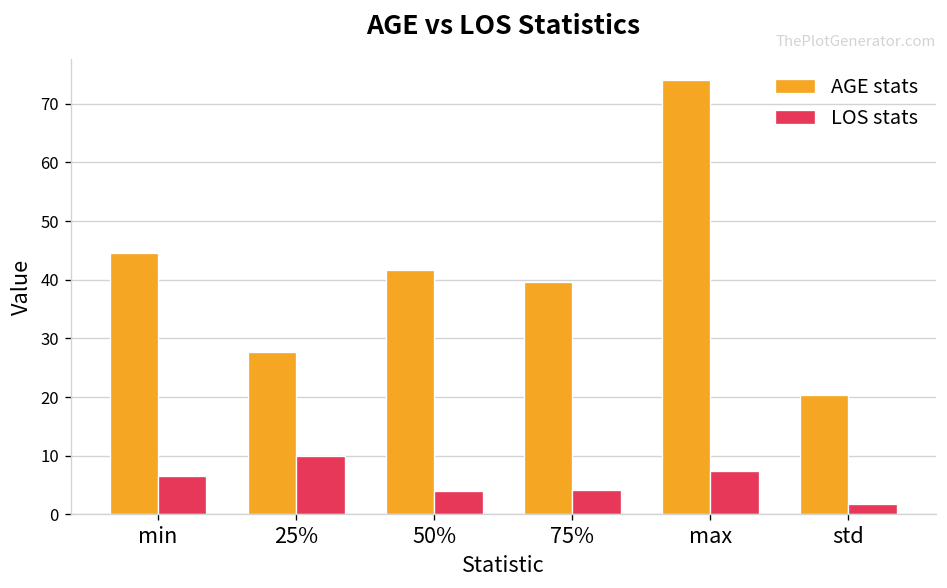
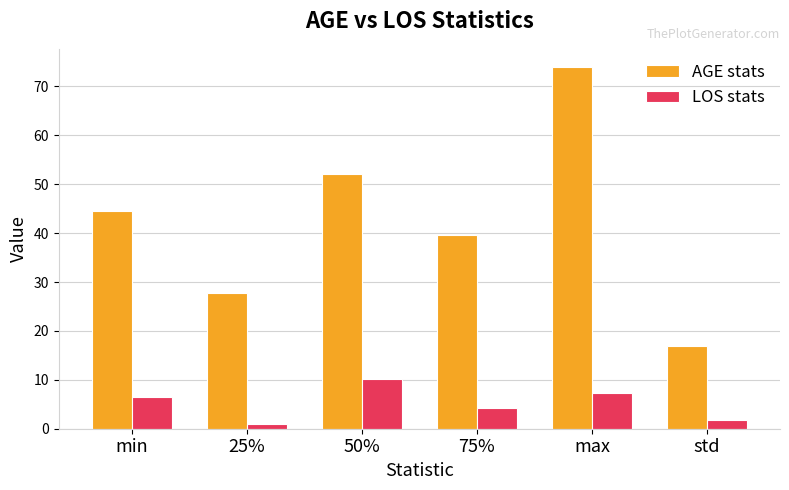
LOS stats, 25%: 10 -> 1
AGE stats, 50%: 42 -> 52
LOS stats, 50%: 4 -> 10
AGE stats, std: 20 -> 17
